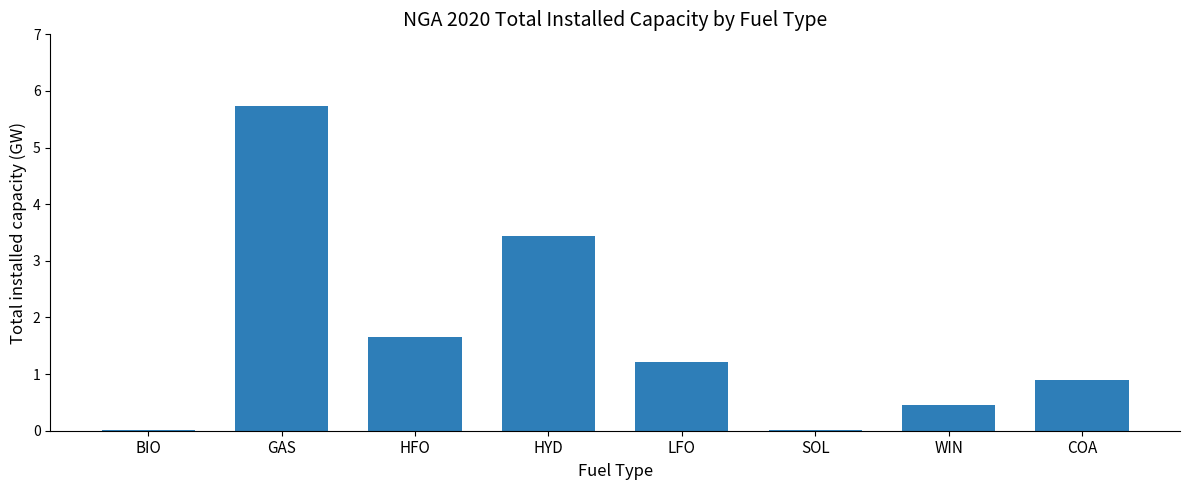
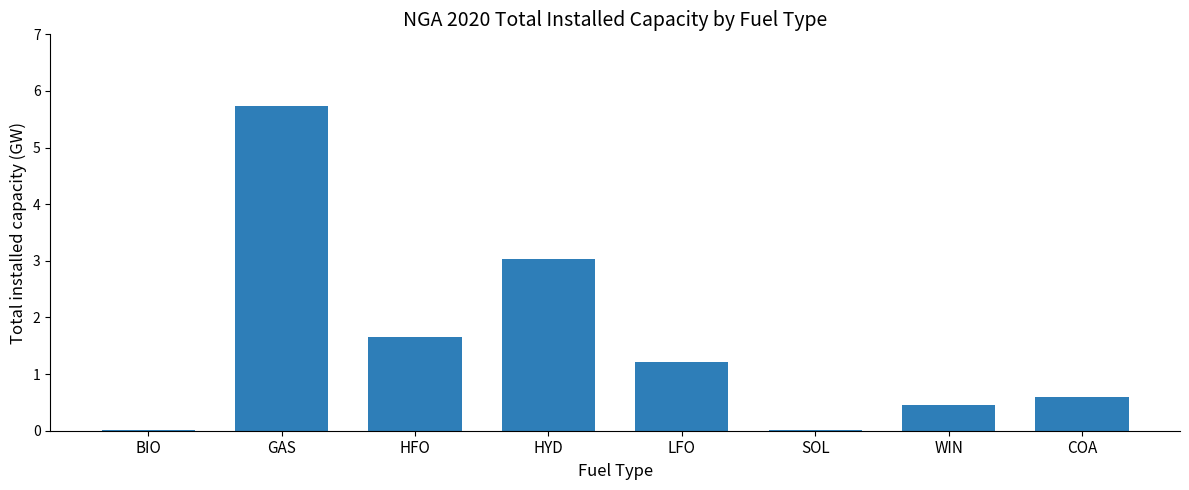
HYD: 3.4 -> 3.0
COA: 0.9 -> 0.6
